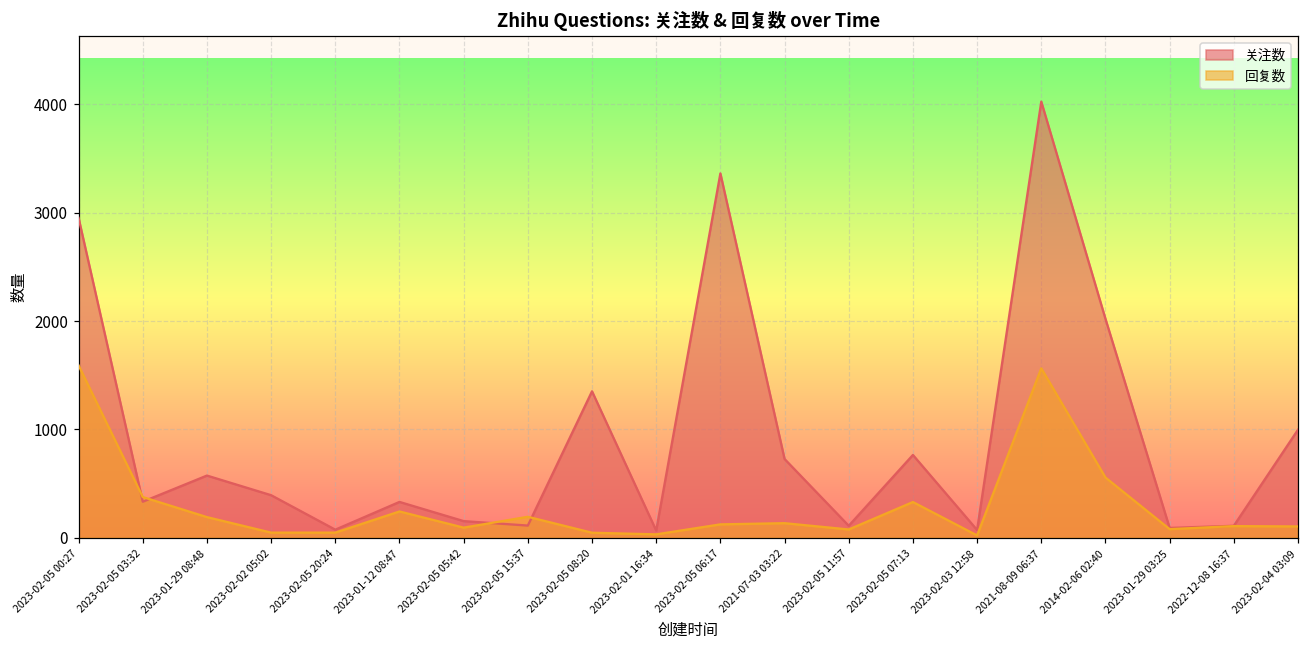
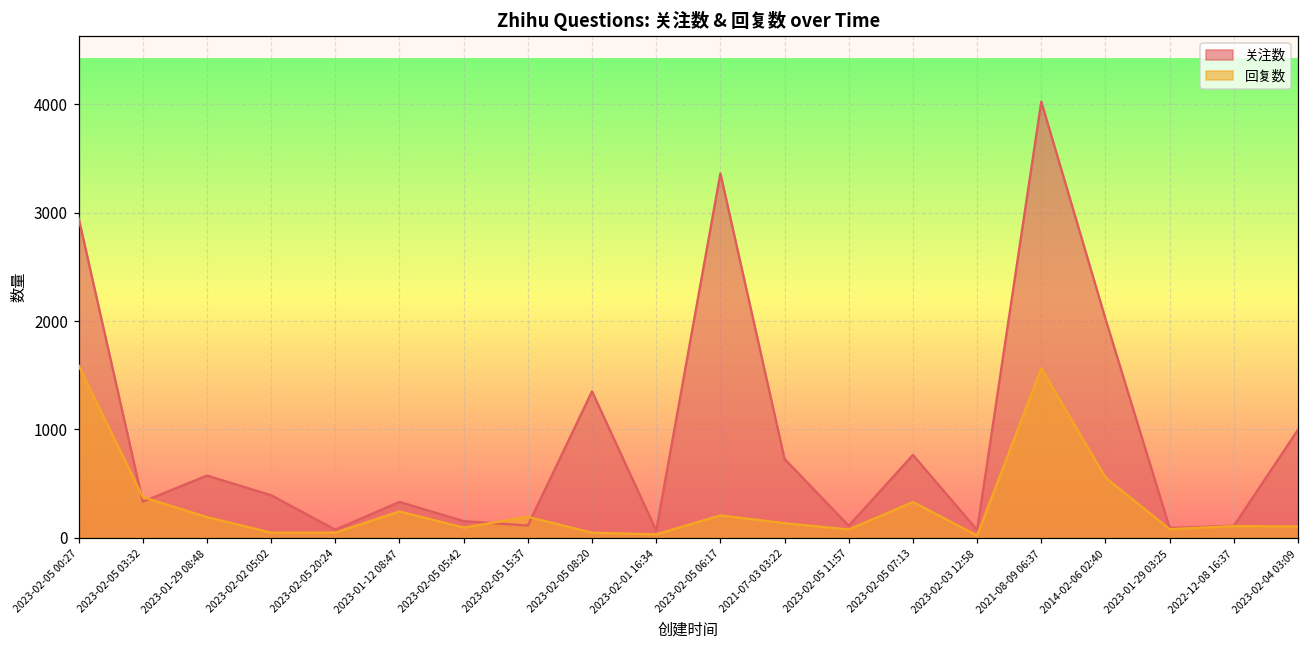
回复数, 2023-02-05 06:17: 100 -> 200
